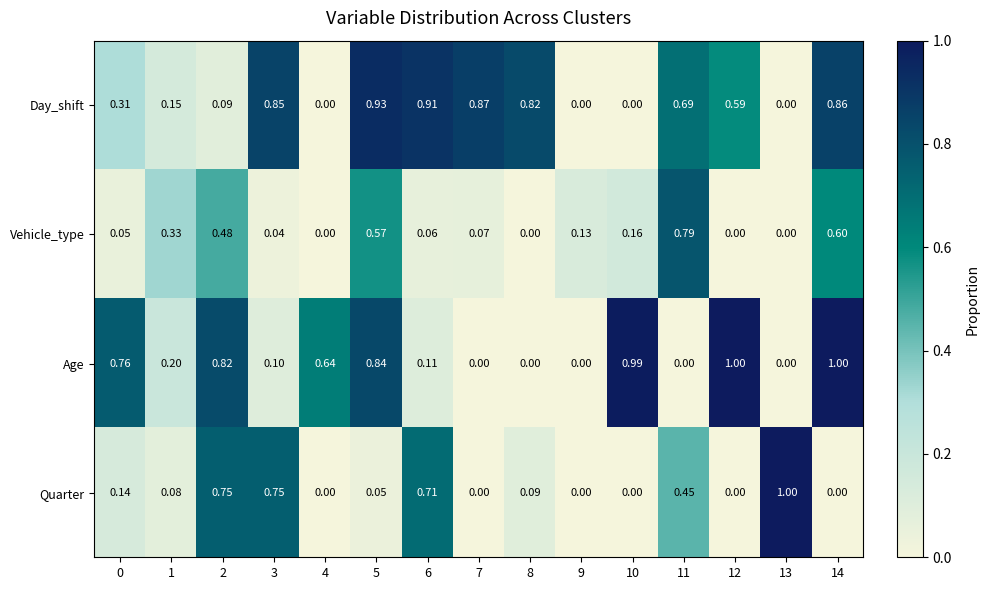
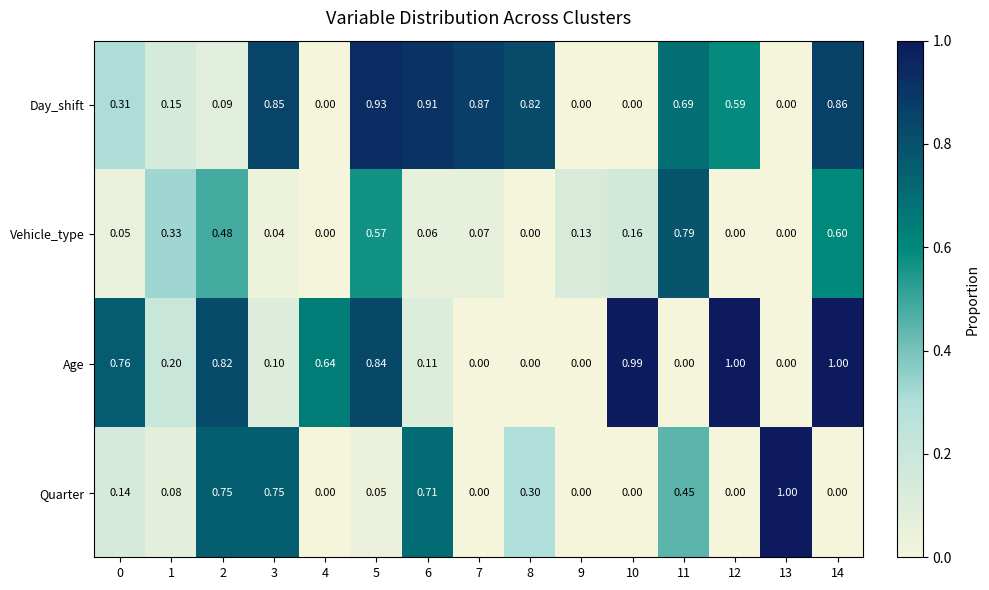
Quarter, 8: 0.09 -> 0.30
